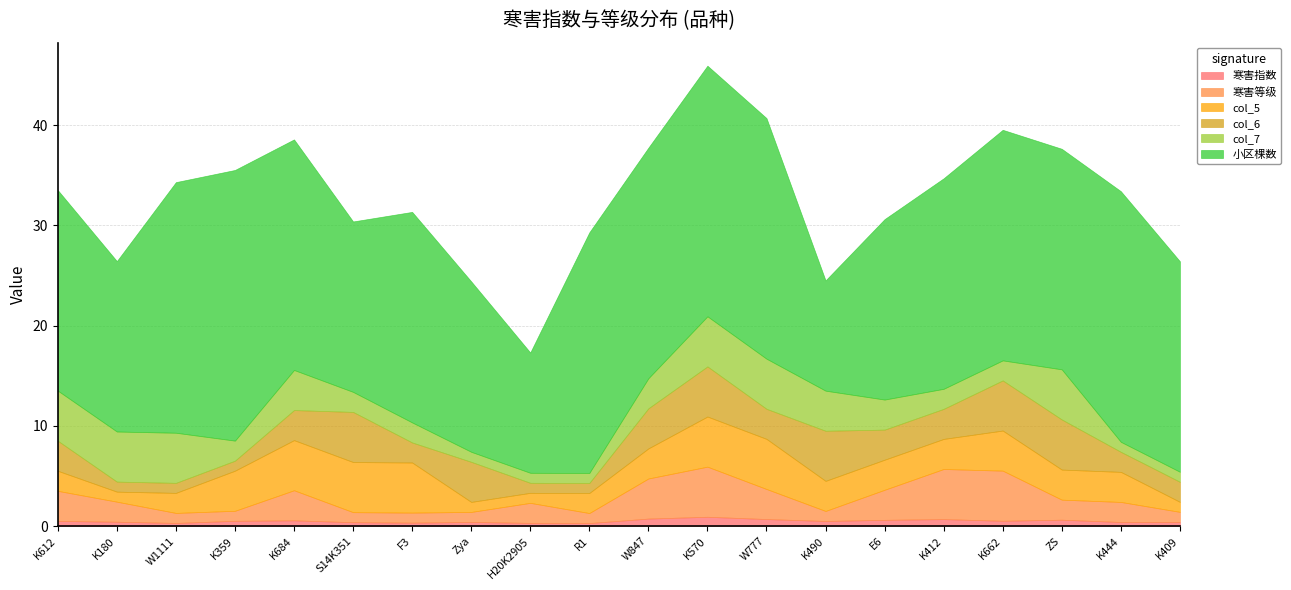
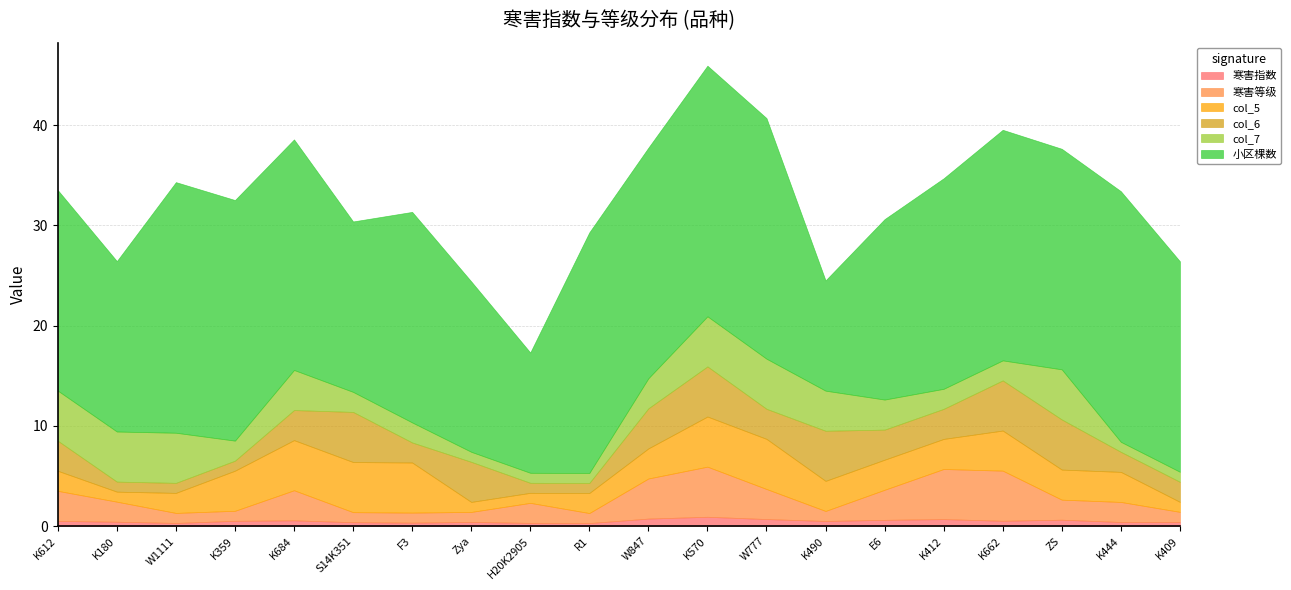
小区棵数, K359: 27 -> 24
